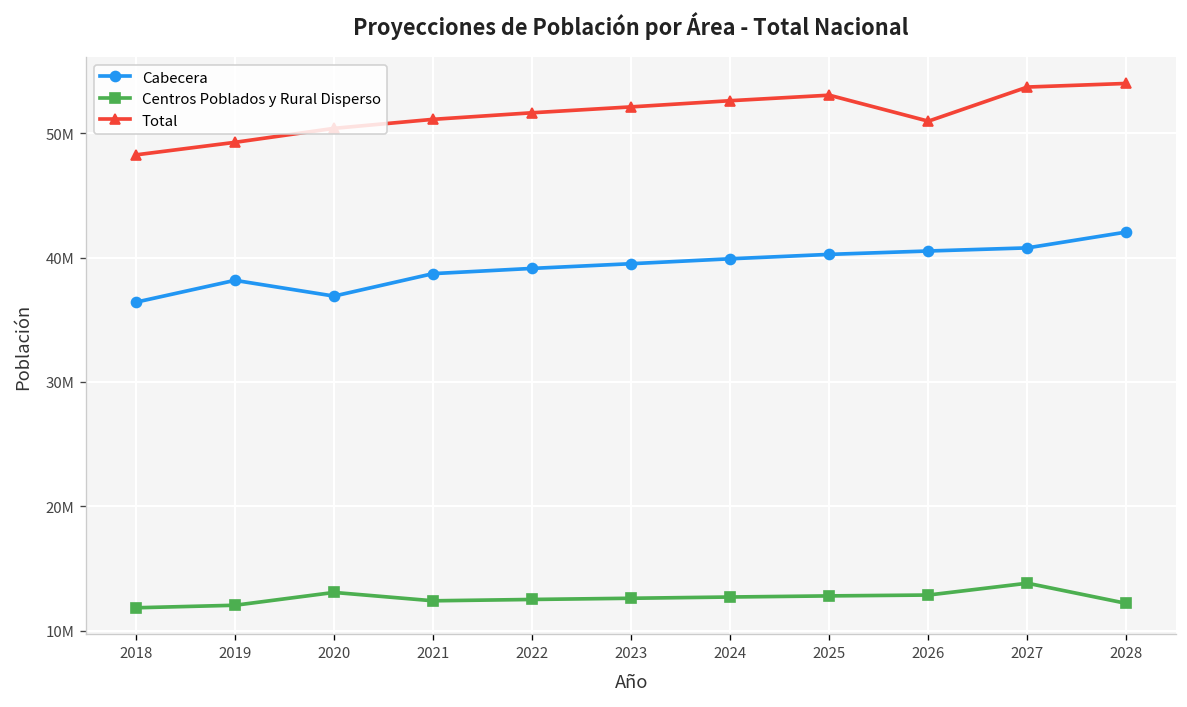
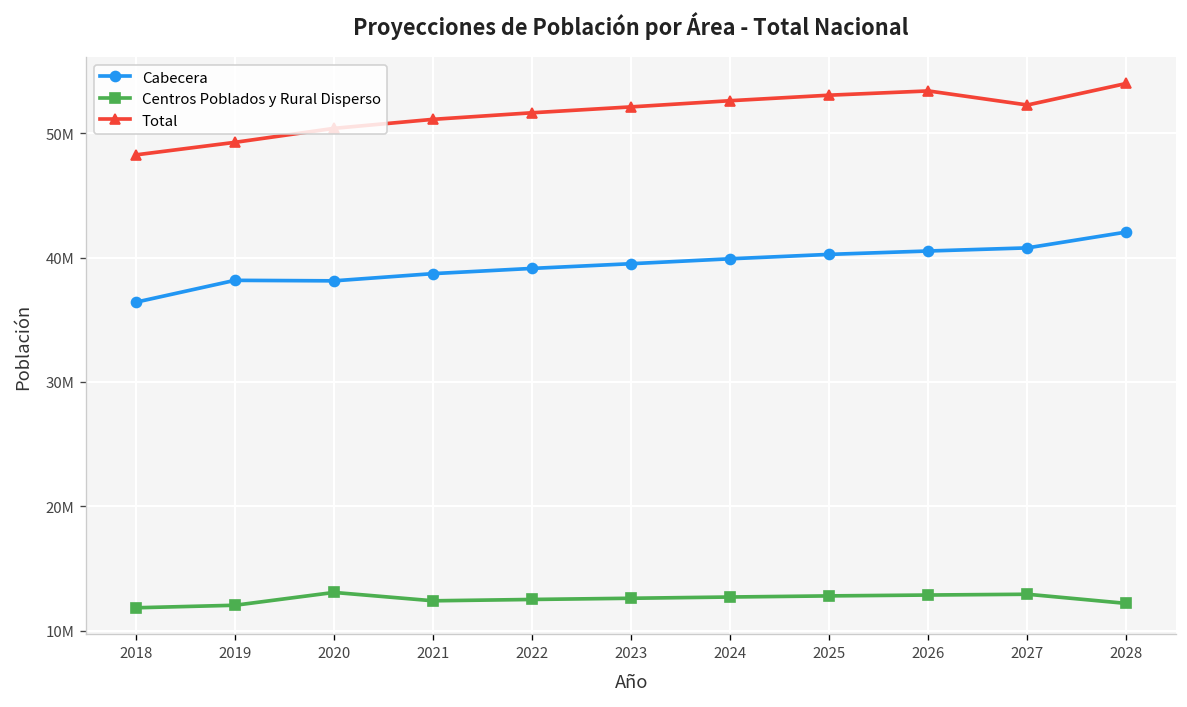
Cabecera, 2020: 36900000 -> 38100000
Total, 2026: 51000000 -> 53400000
Centros Poblados y Rural Disperso, 2027: 13800000 -> 12900000
Total, 2027: 53700000 -> 52300000
